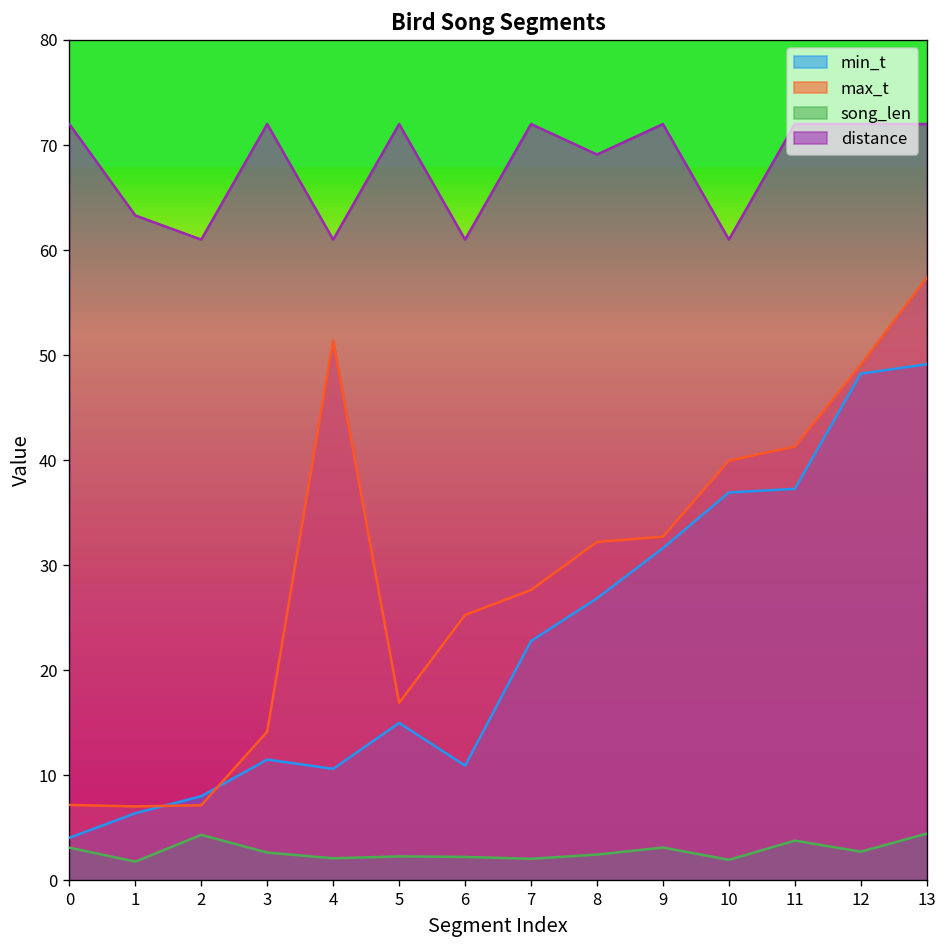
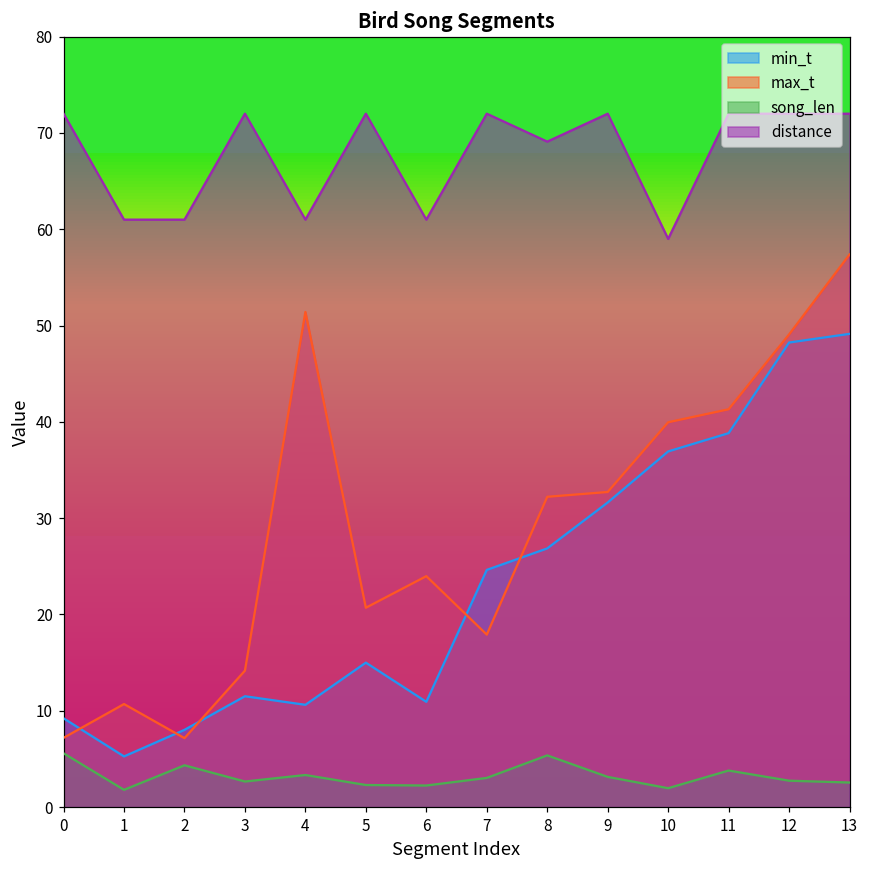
min_t, 0: 4 -> 9
song_len, 0: 3 -> 6
min_t, 1: 6 -> 5
max_t, 1: 7 -> 11
distance, 1: 63 -> 61
song_len, 4: 2 -> 3
max_t, 5: 17 -> 21
max_t, 6: 25 -> 24
min_t, 7: 23 -> 25
max_t, 7: 28 -> 18
song_len, 7: 2 -> 3
song_len, 8: 2 -> 5
distance, 10: 61 -> 59
min_t, 11: 37 -> 39
song_len, 13: 4 -> 3
